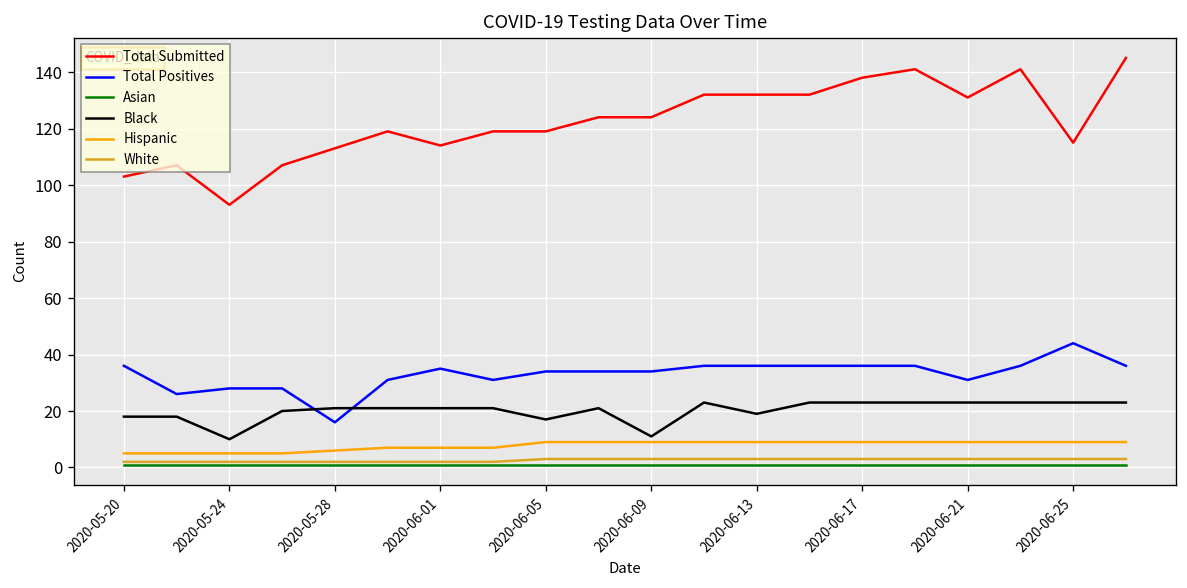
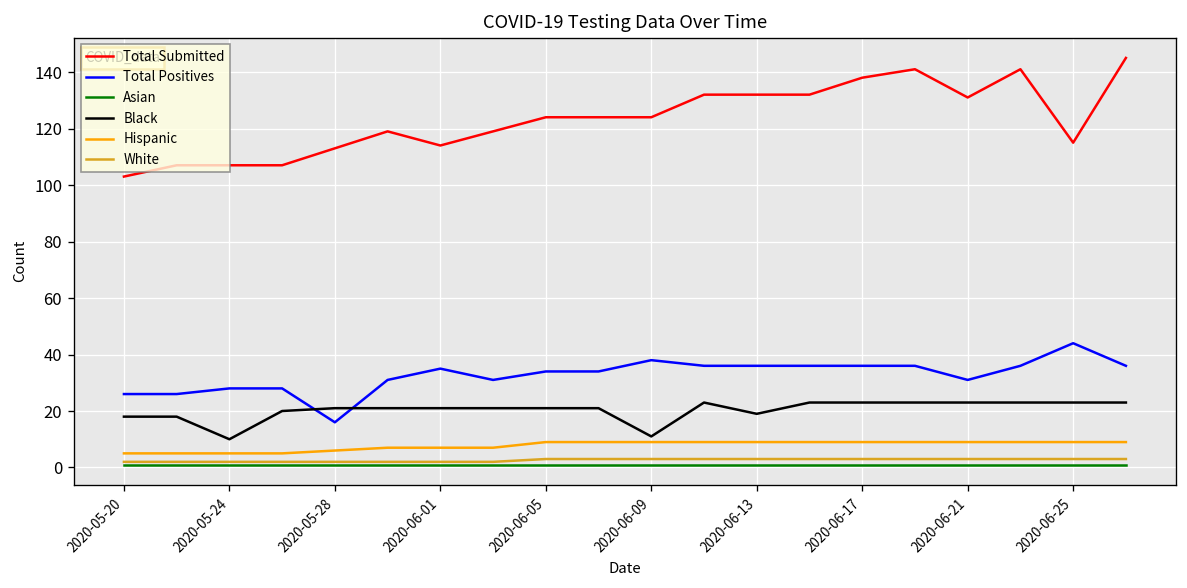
Total Positives, 2020-05-20: 36 -> 26
Total Submitted, 2020-05-24: 93 -> 107
Total Submitted, 2020-06-05: 119 -> 124
Black, 2020-06-05: 17 -> 21
Total Positives, 2020-06-09: 34 -> 38
